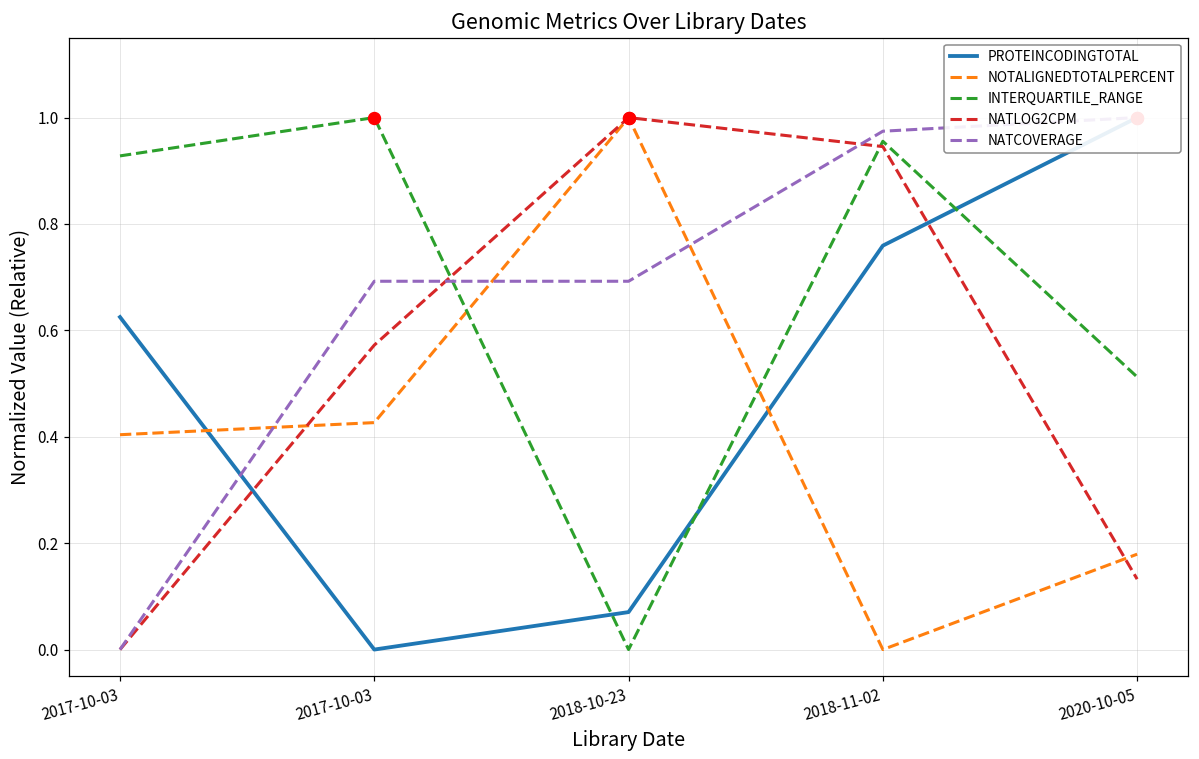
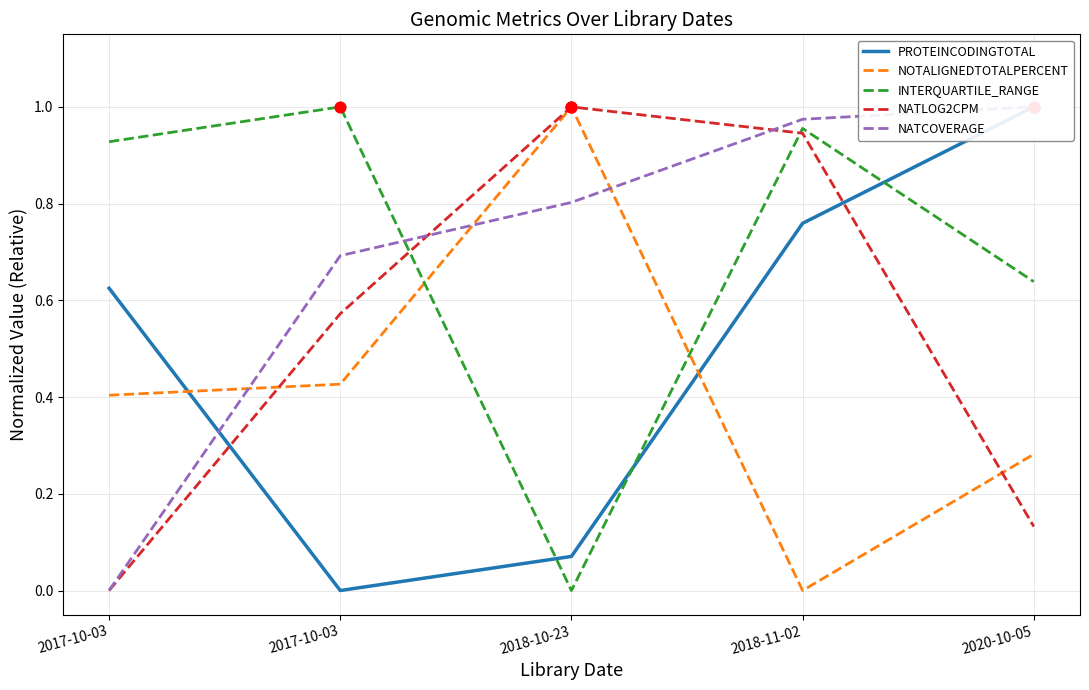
NATCOVERAGE, 2018-10-23: 0.69 -> 0.80
NOTALIGNEDTOTALPERCENT, 2020-10-05: 0.18 -> 0.28
INTERQUARTILE_RANGE, 2020-10-05: 0.51 -> 0.64
